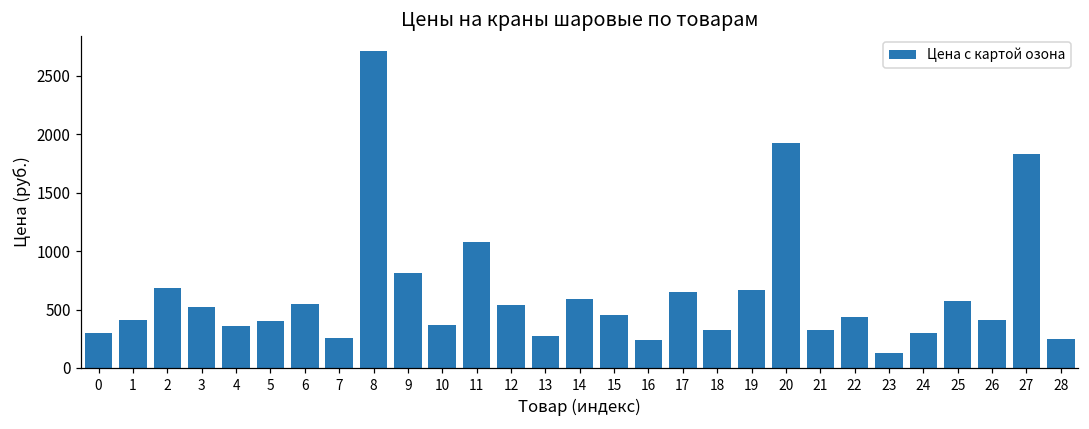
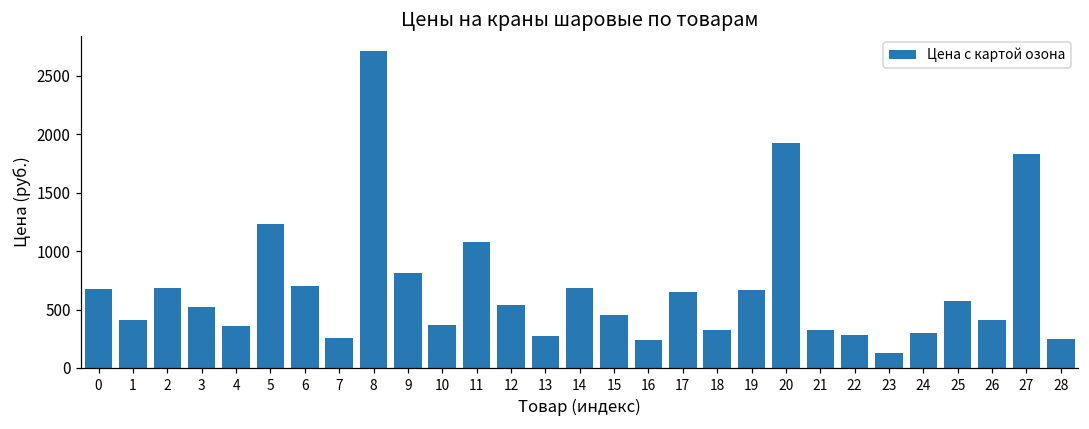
0: 300 -> 670
5: 410 -> 1230
6: 550 -> 700
14: 590 -> 680
22: 440 -> 280
